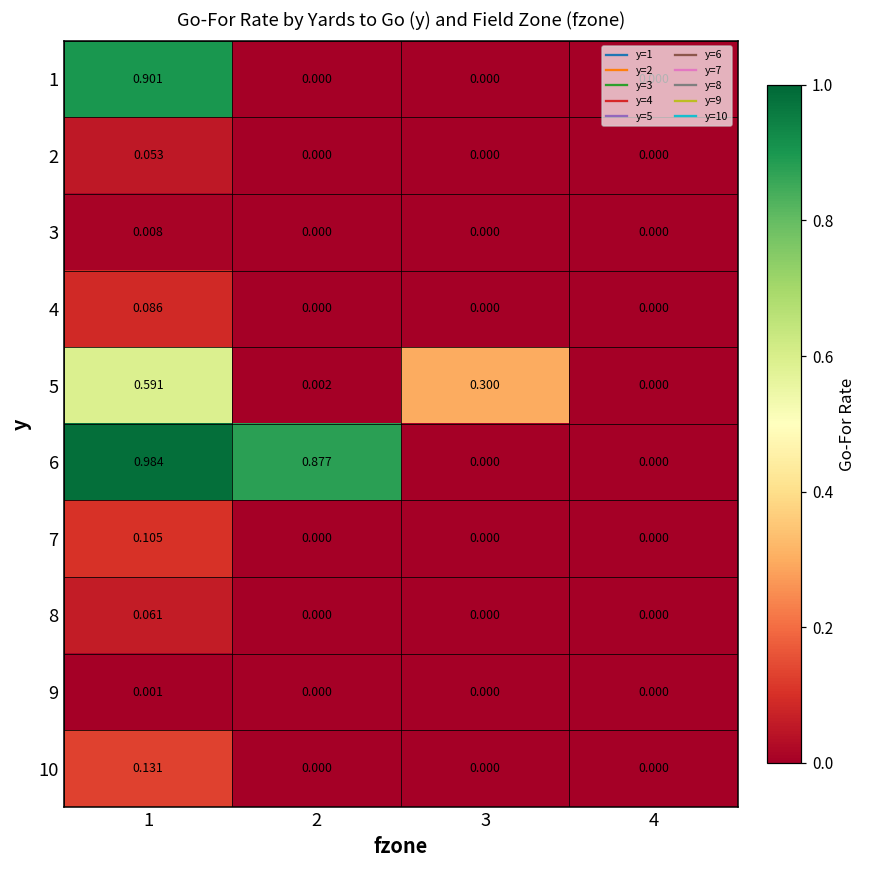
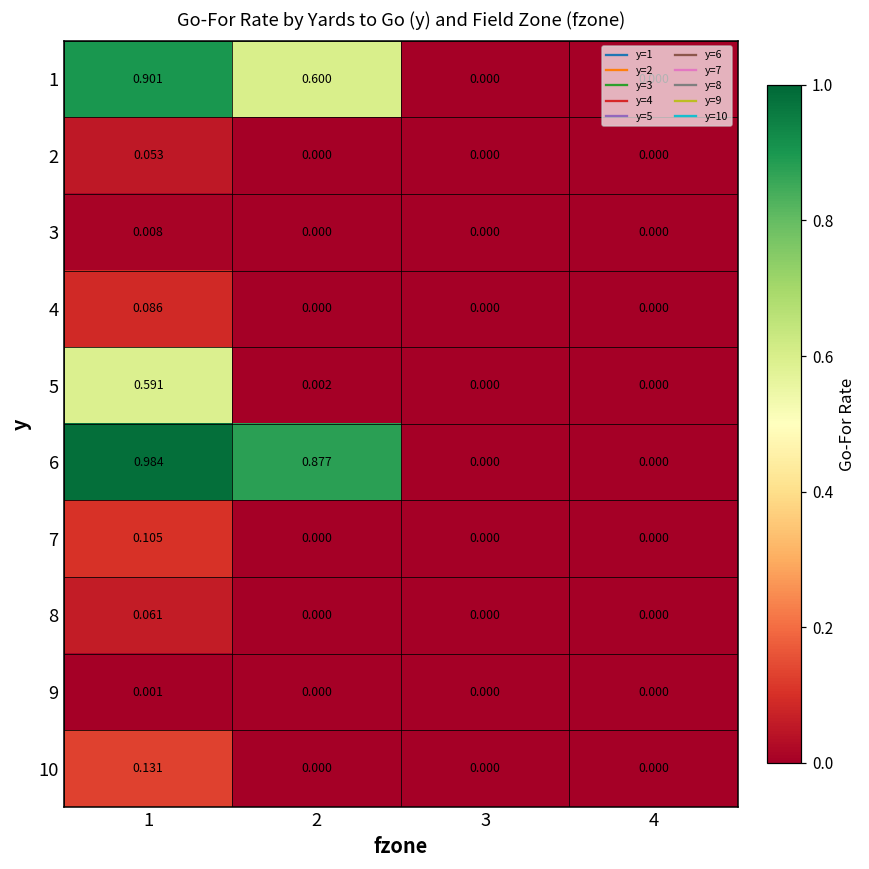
1, 2: 0.000 -> 0.600
5, 3: 0.300 -> 0.000
